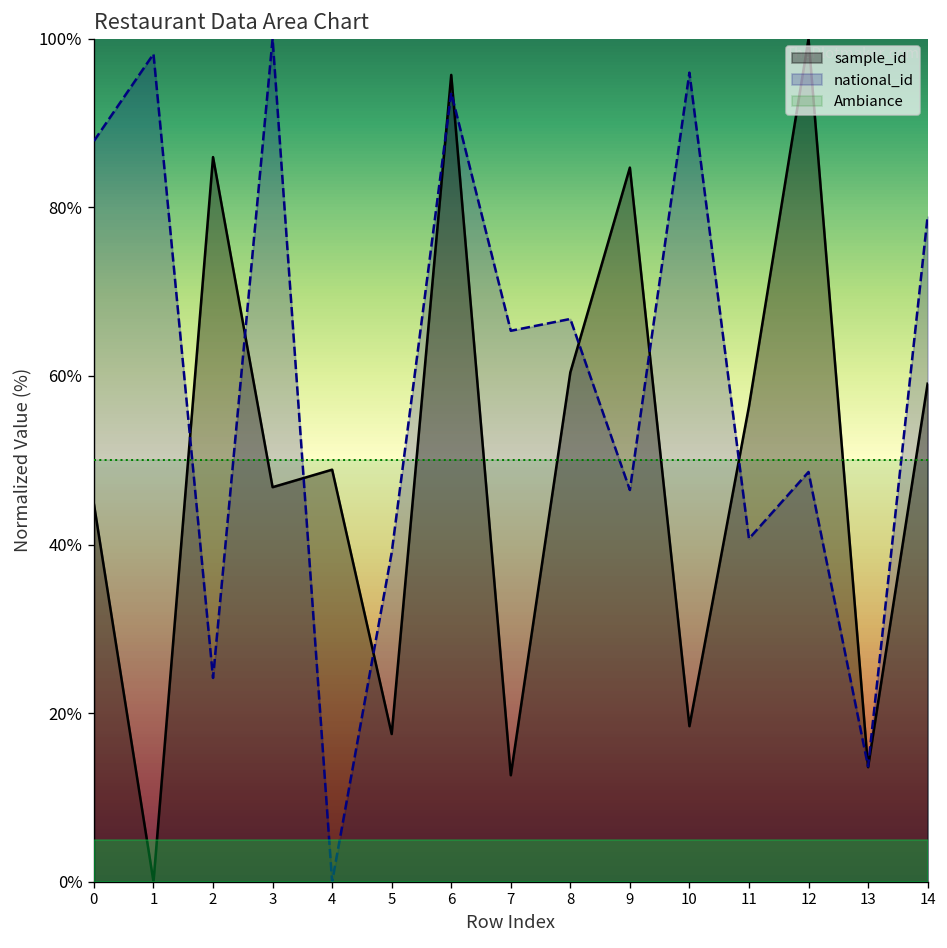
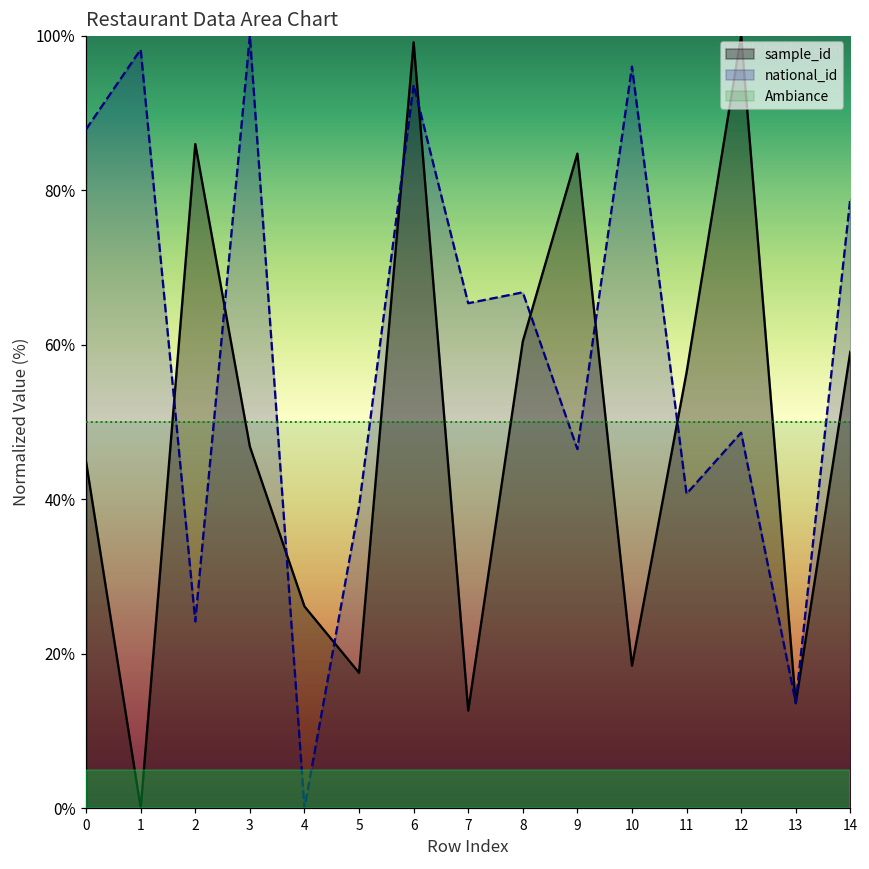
sample_id, 4: 49% -> 26%
sample_id, 6: 96% -> 99%
